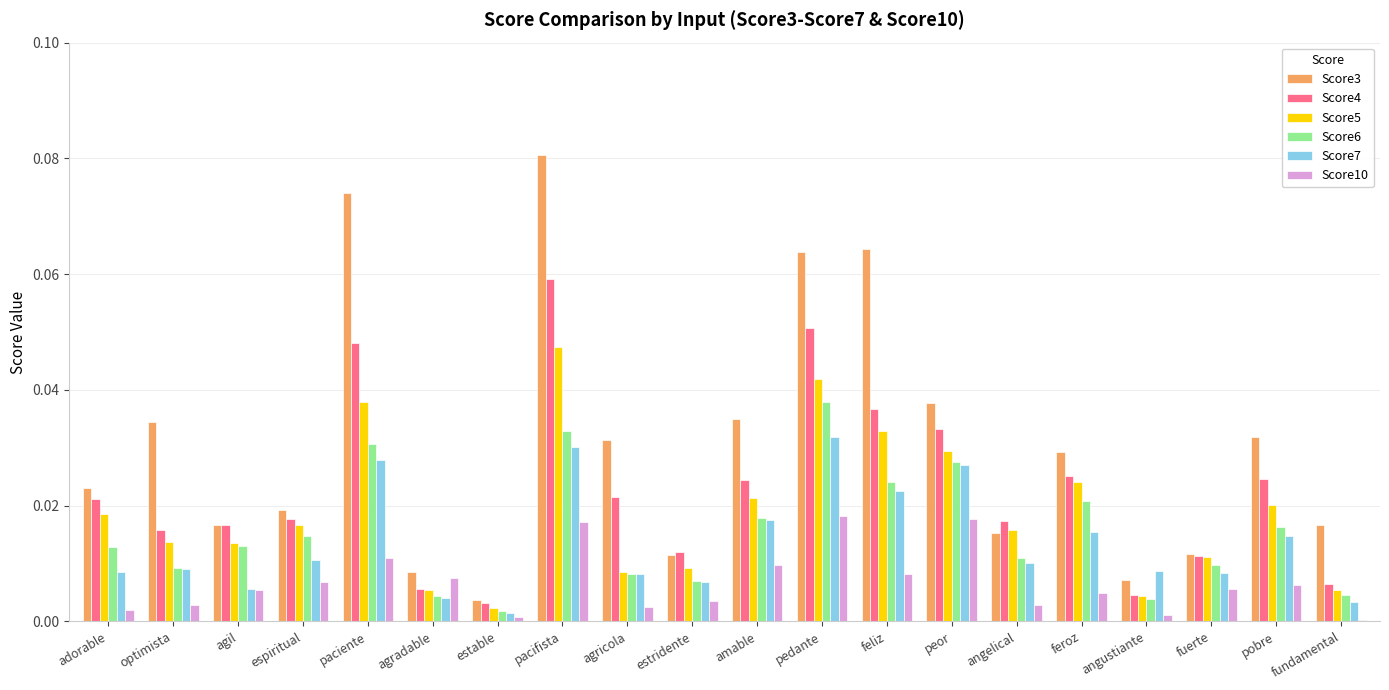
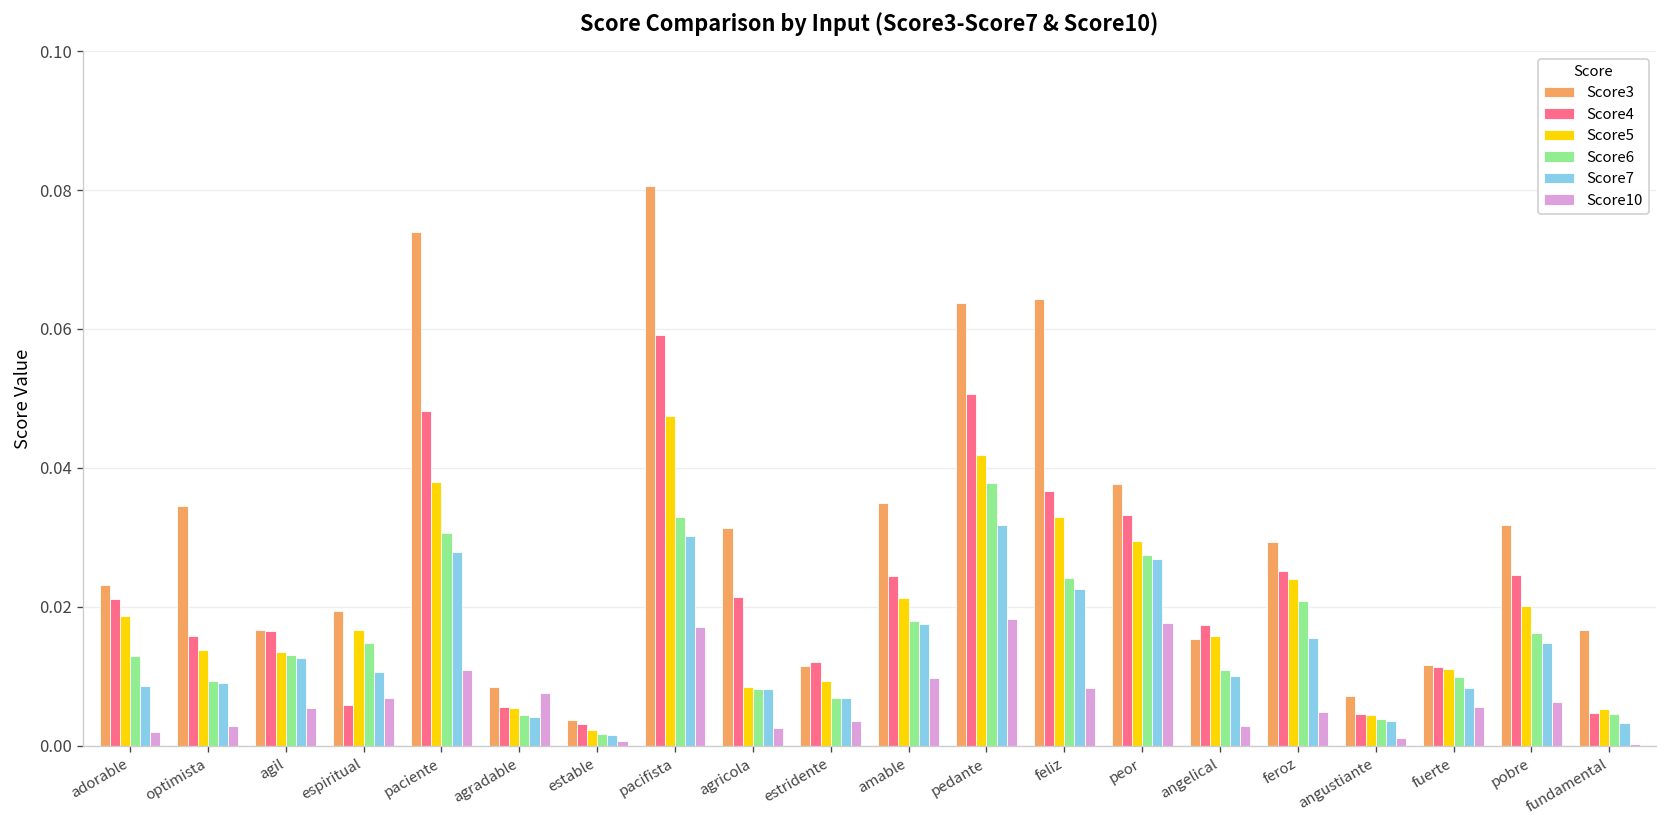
Score7, agil: 0.006 -> 0.013
Score4, espiritual: 0.018 -> 0.006
Score7, angustiante: 0.009 -> 0.004
Score4, fundamental: 0.006 -> 0.005
